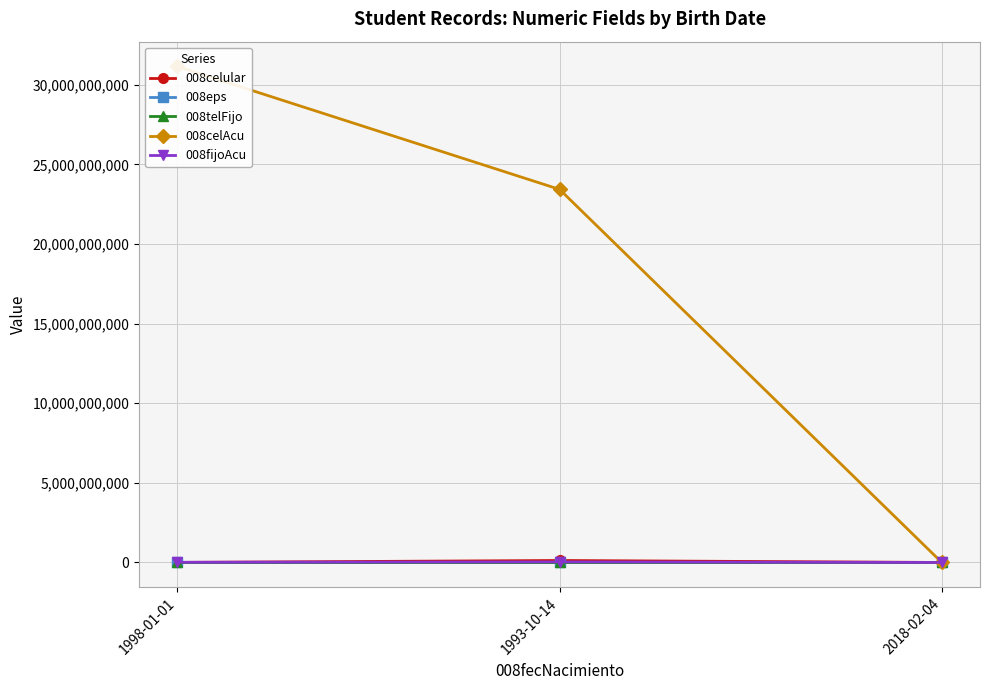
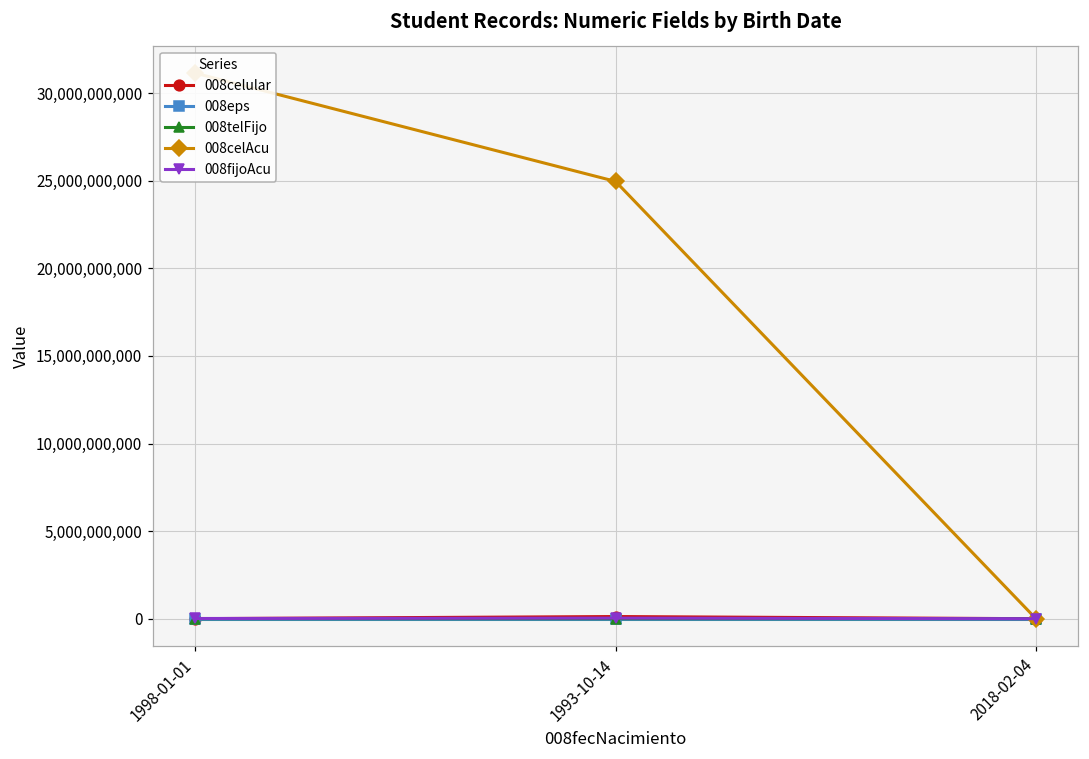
008celAcu, 1993-10-14: 23,400,000,000 -> 25,000,000,000
